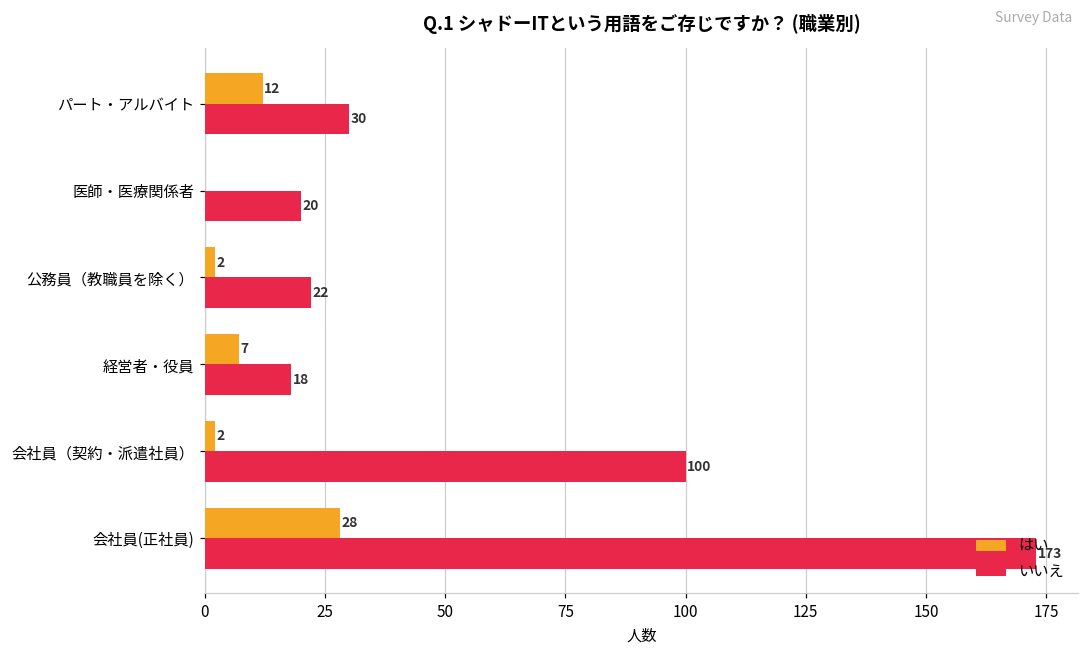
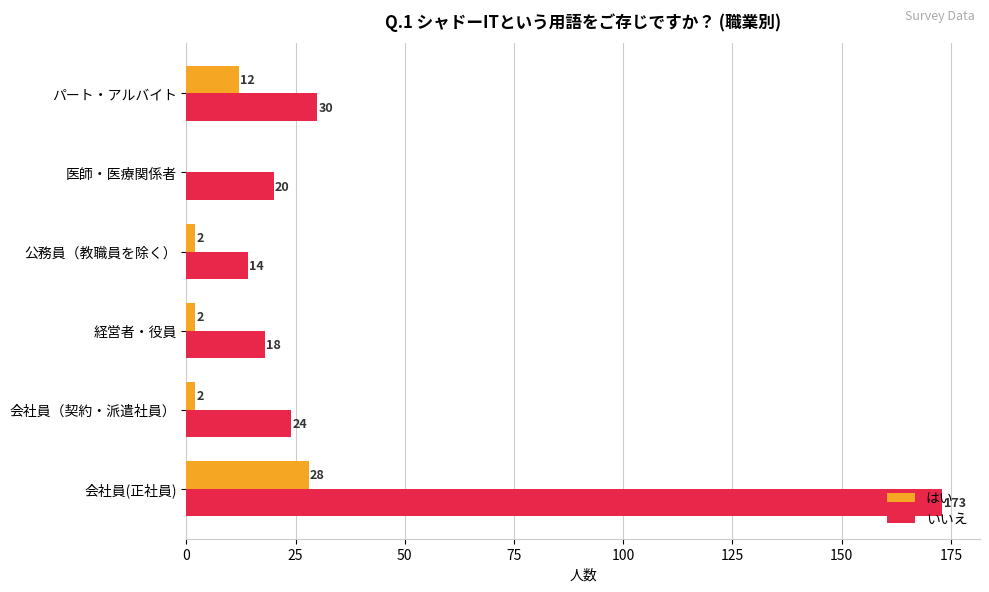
いいえ, 公務員（教職員を除く）: 22 -> 14
はい, 経営者・役員: 7 -> 2
いいえ, 会社員（契約・派遣社員）: 100 -> 24
